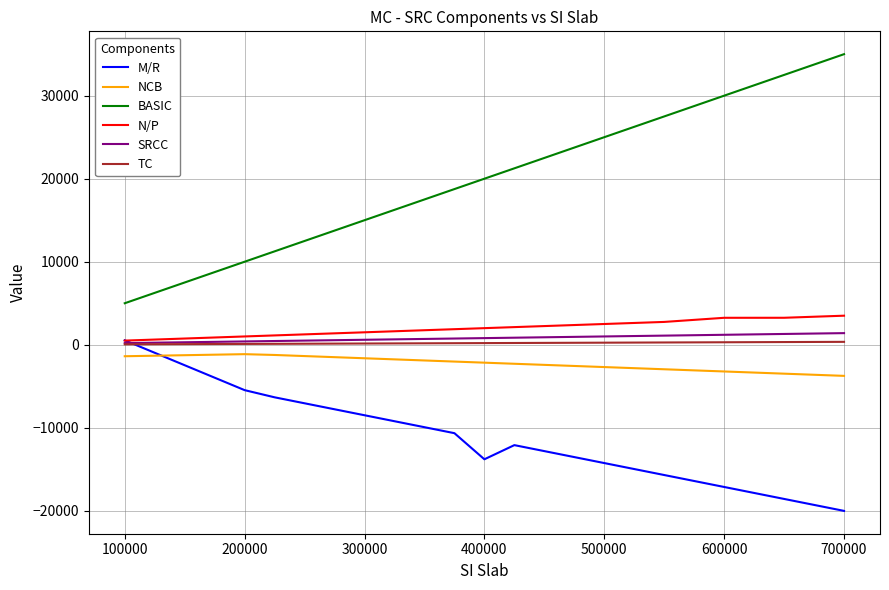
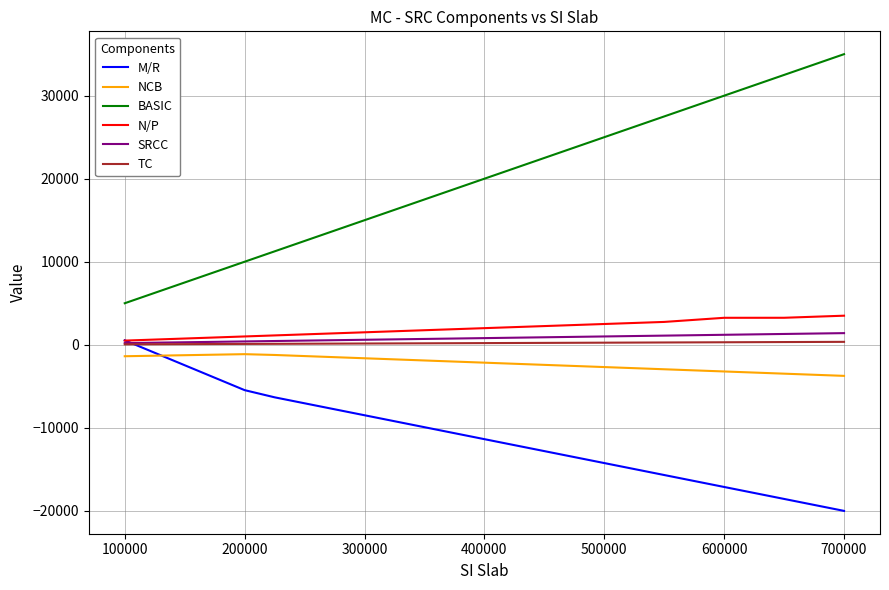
M/R, 400000: -14000 -> -11000
